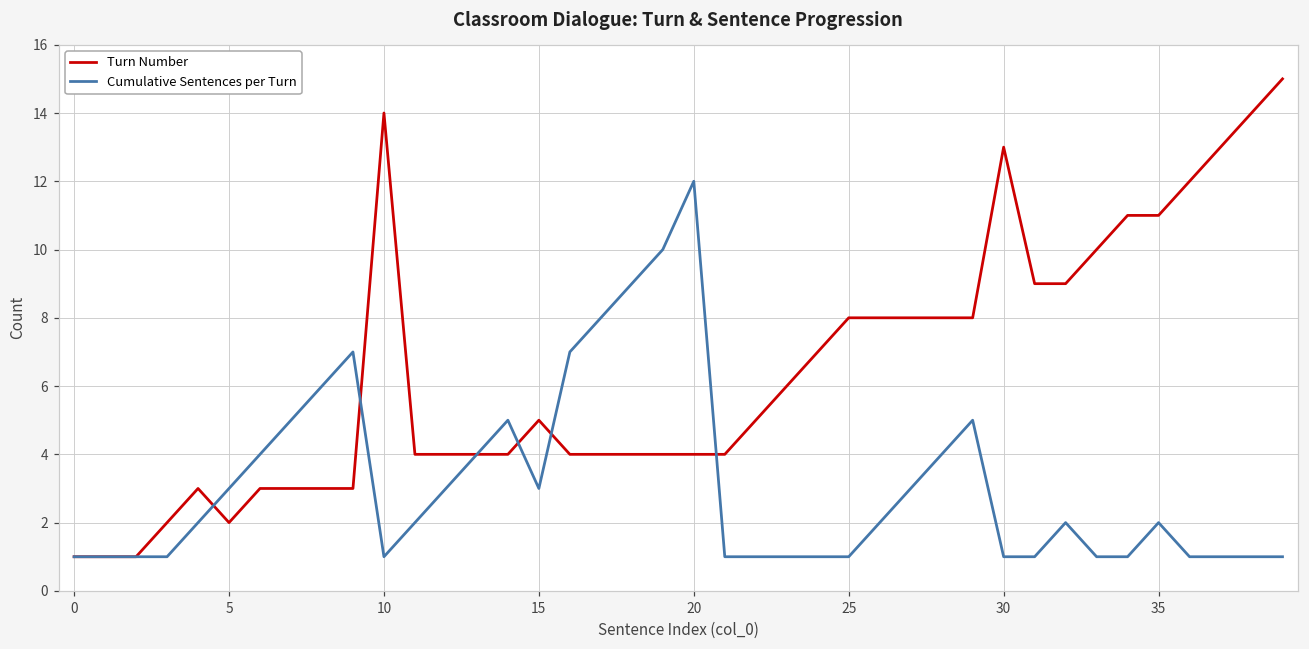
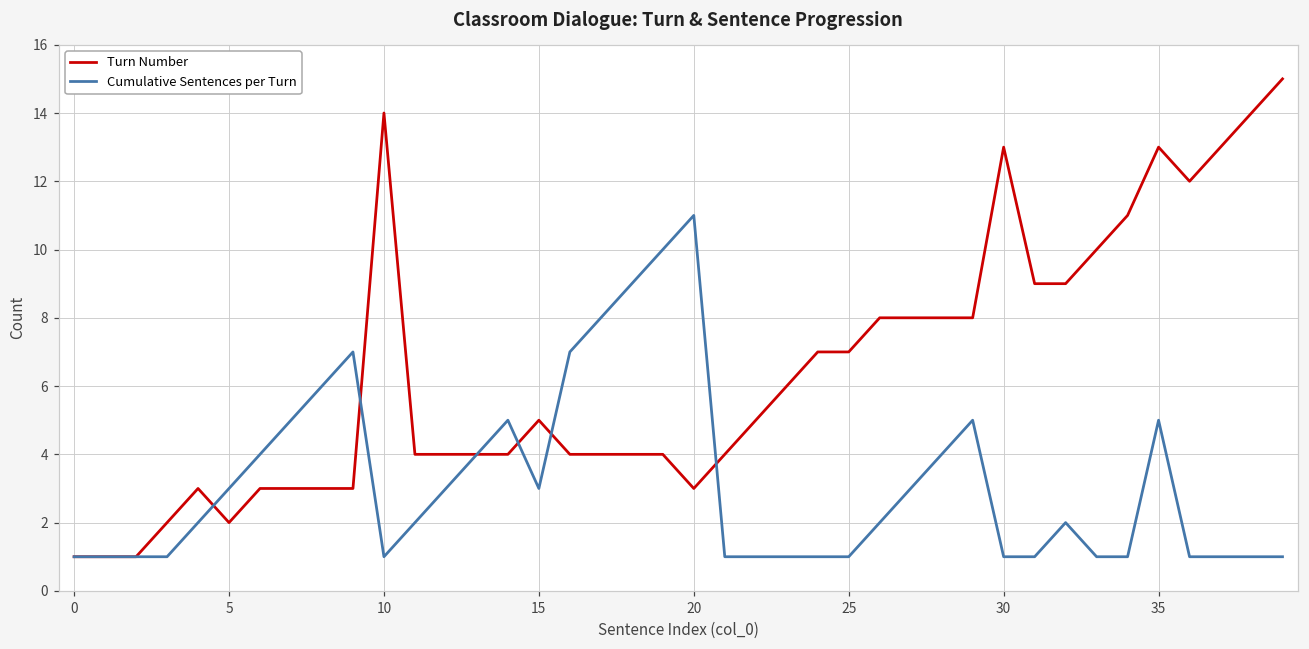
Turn Number, 20: 4 -> 3
Cumulative Sentences per Turn, 20: 12 -> 11
Turn Number, 25: 8 -> 7
Turn Number, 35: 11 -> 13
Cumulative Sentences per Turn, 35: 2 -> 5
